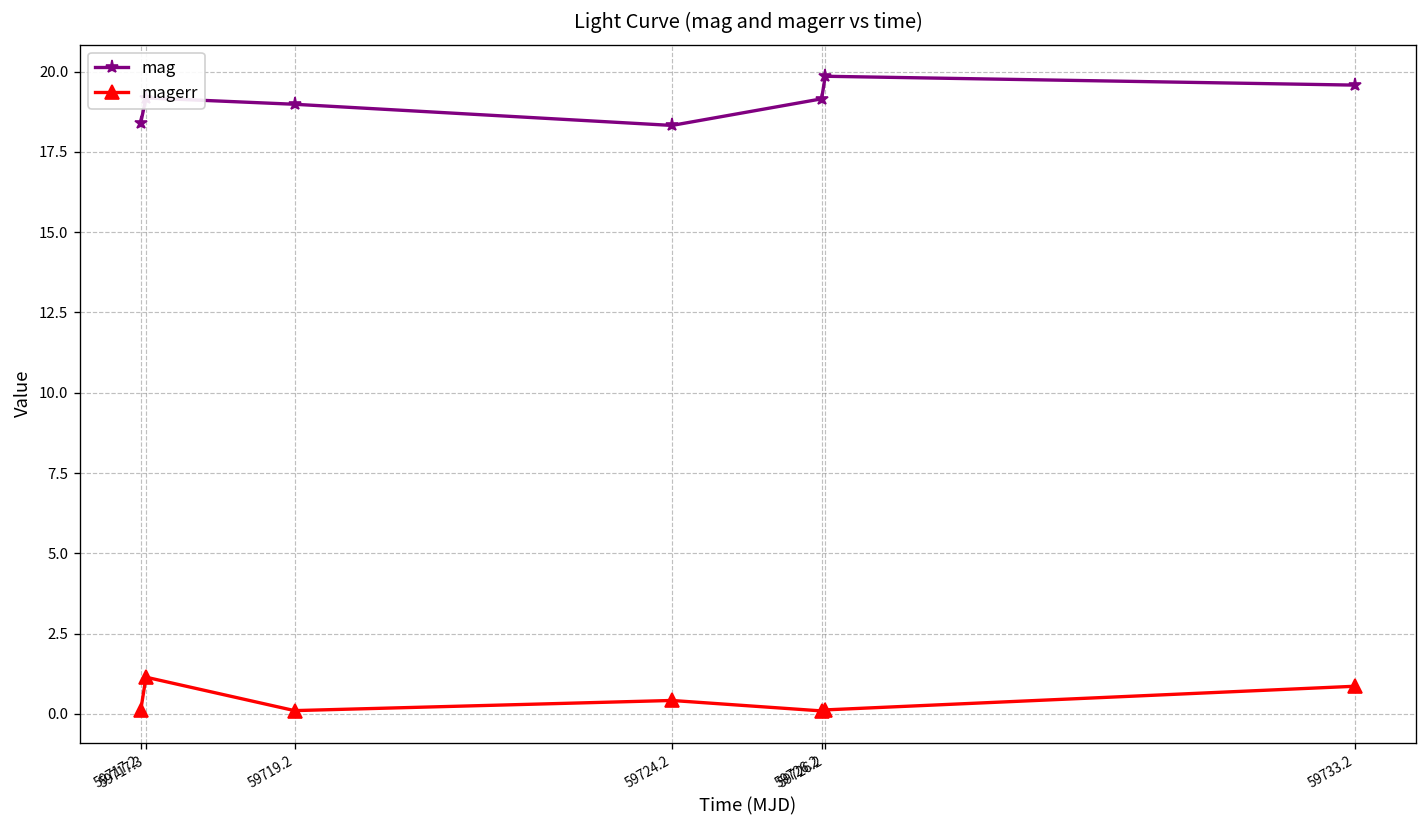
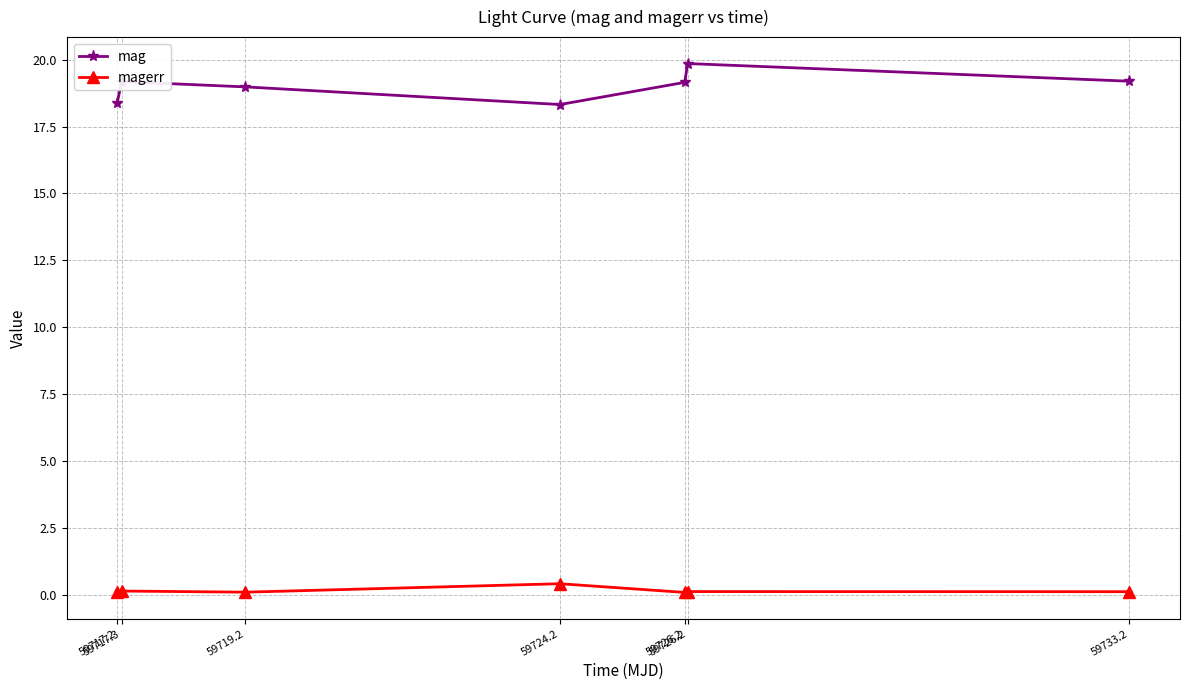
magerr, 59717.3: 1.1 -> 0.1
mag, 59733.2: 19.6 -> 19.2
magerr, 59733.2: 0.9 -> 0.1
